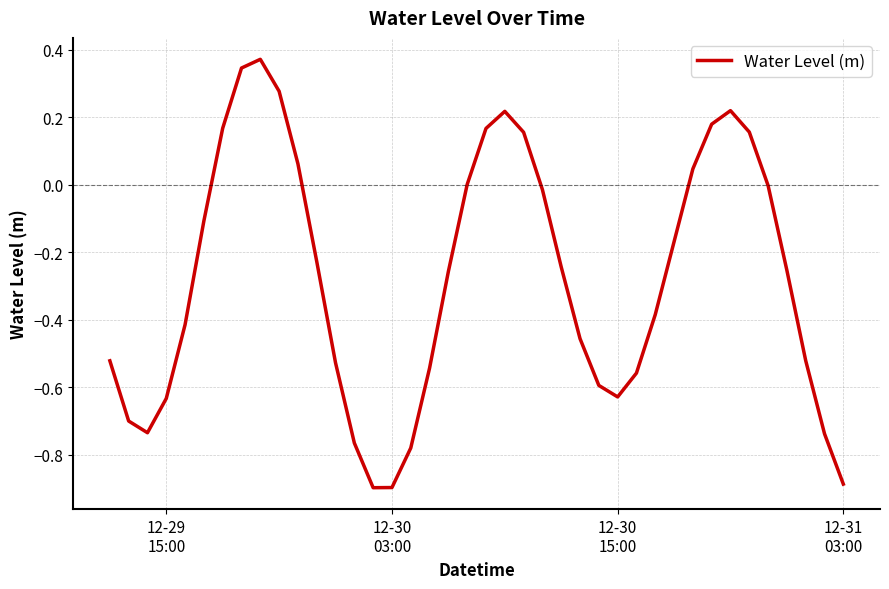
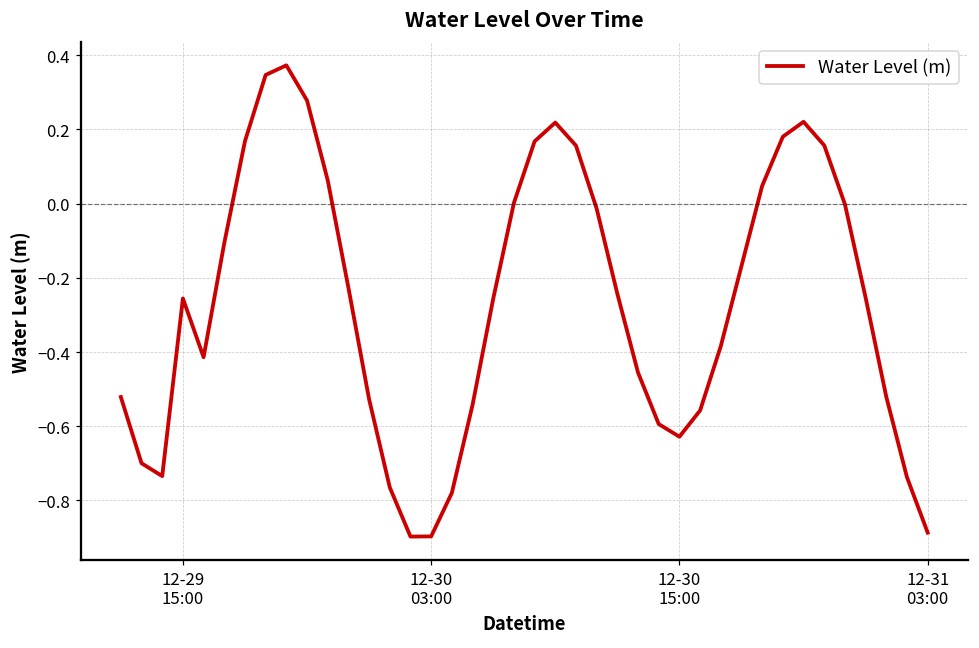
12-29 15:00: -0.63 -> -0.26
